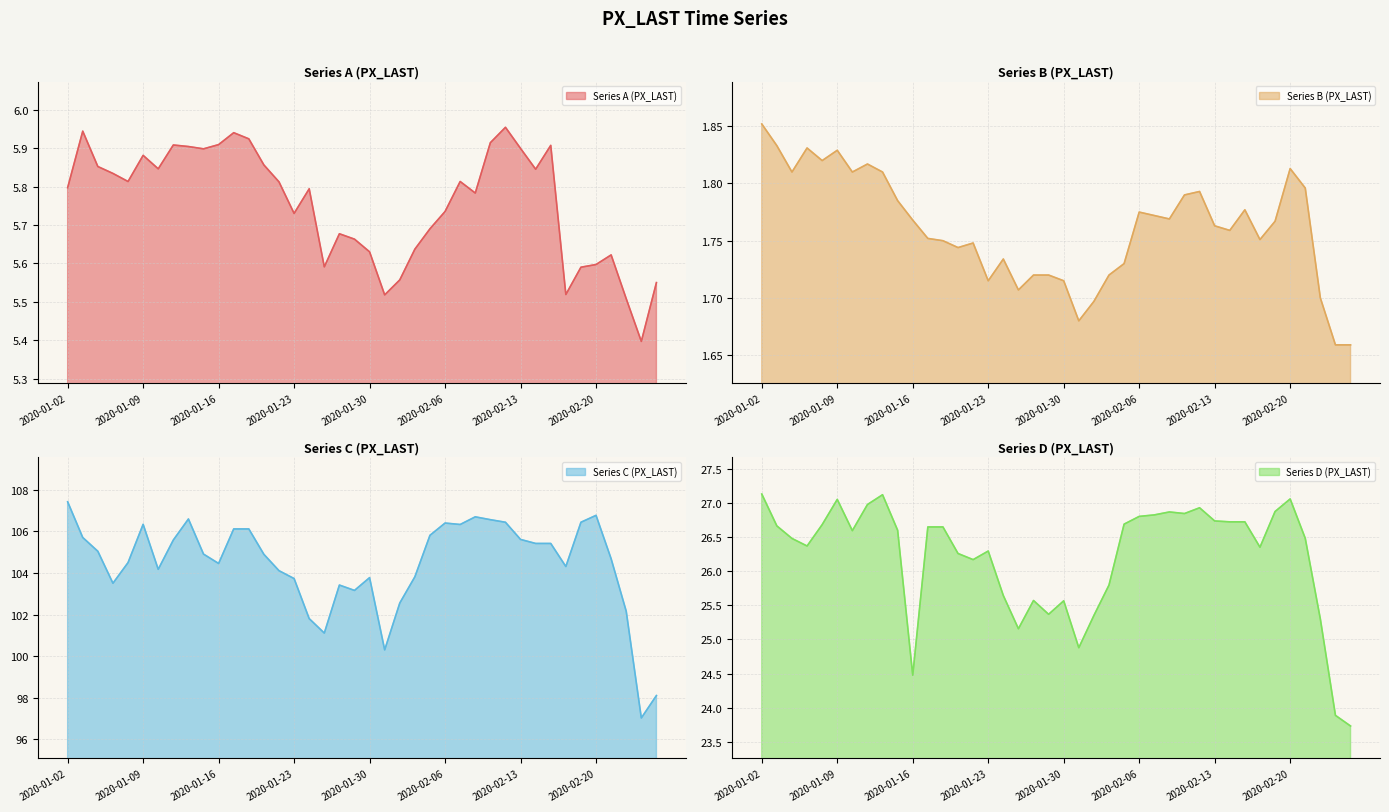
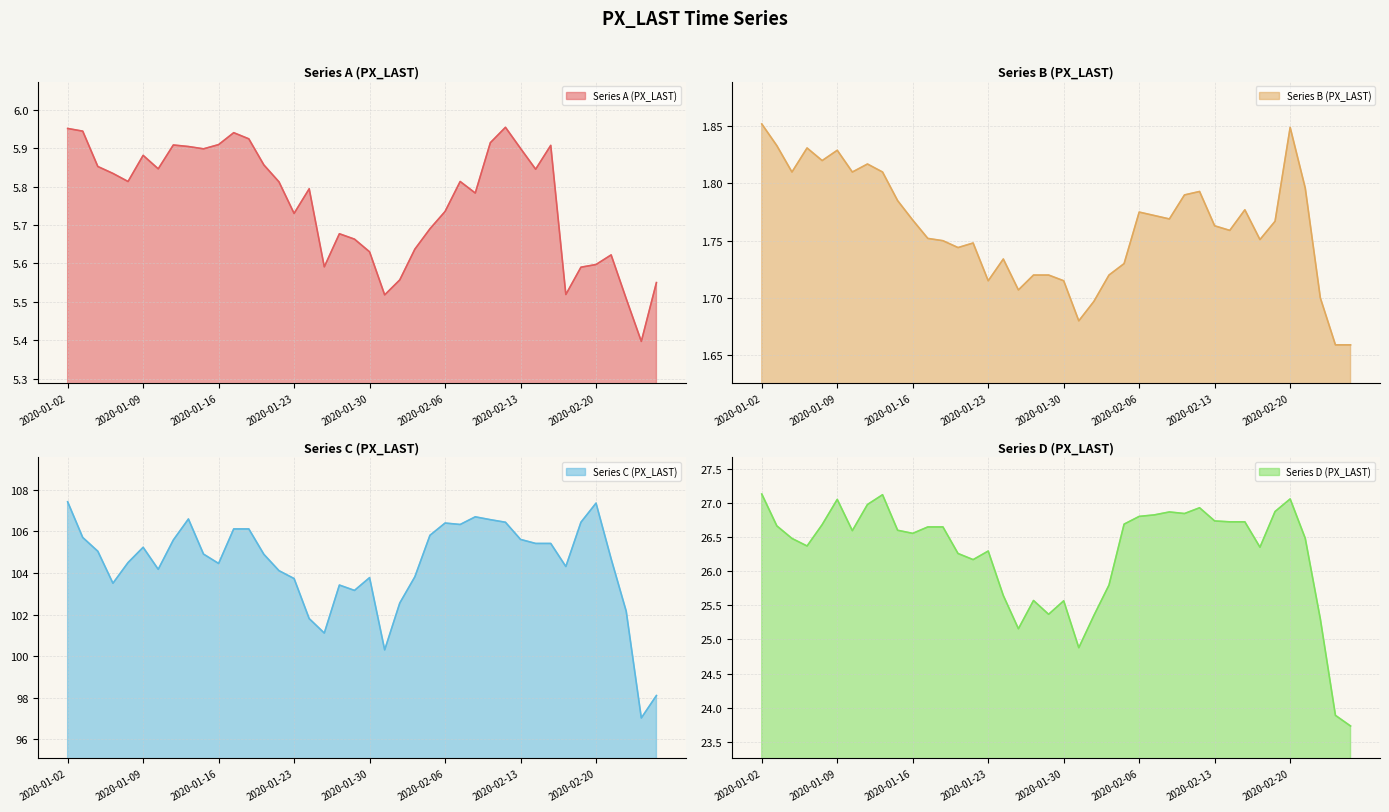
Series A (PX_LAST), 2020-01-02: 5.80 -> 5.95
Series B (PX_LAST), 2020-02-20: 1.813 -> 1.849
Series C (PX_LAST), 2020-01-09: 106.3 -> 105.2
Series C (PX_LAST), 2020-02-20: 106.8 -> 107.4
Series D (PX_LAST), 2020-01-16: 24.5 -> 26.6
